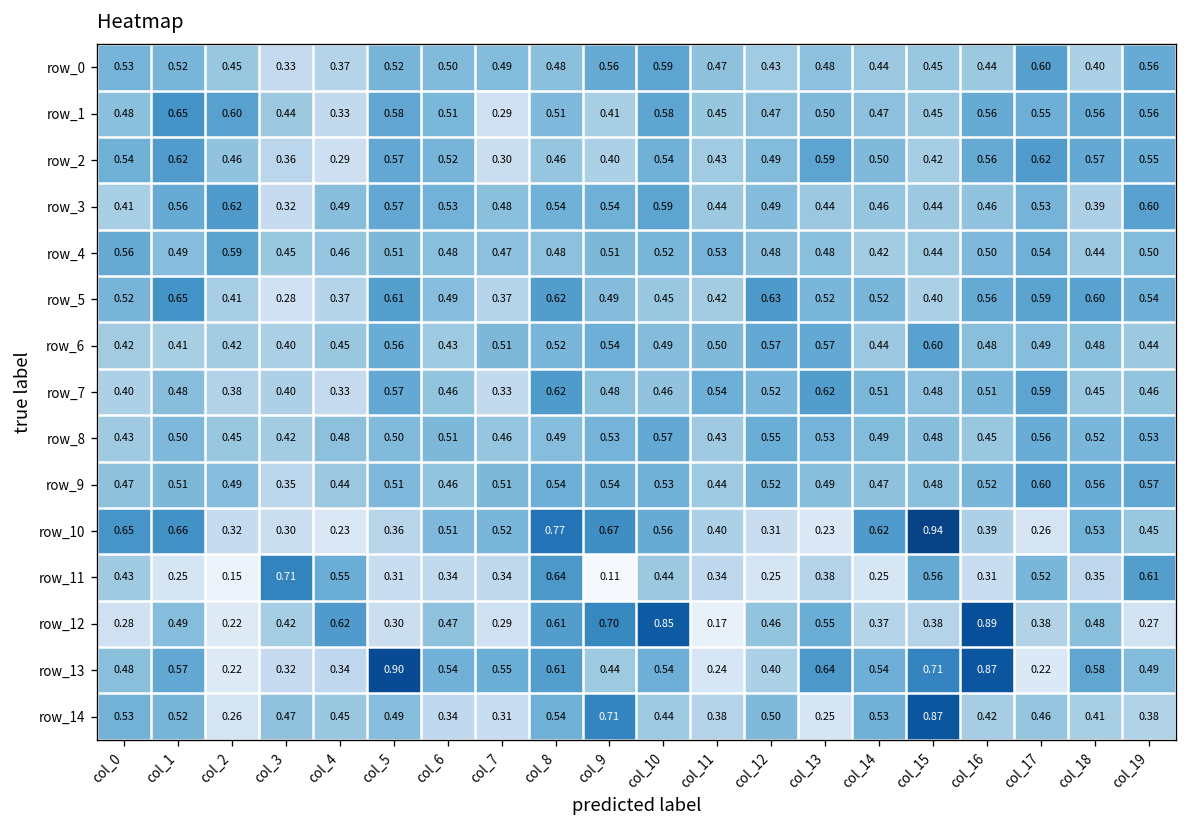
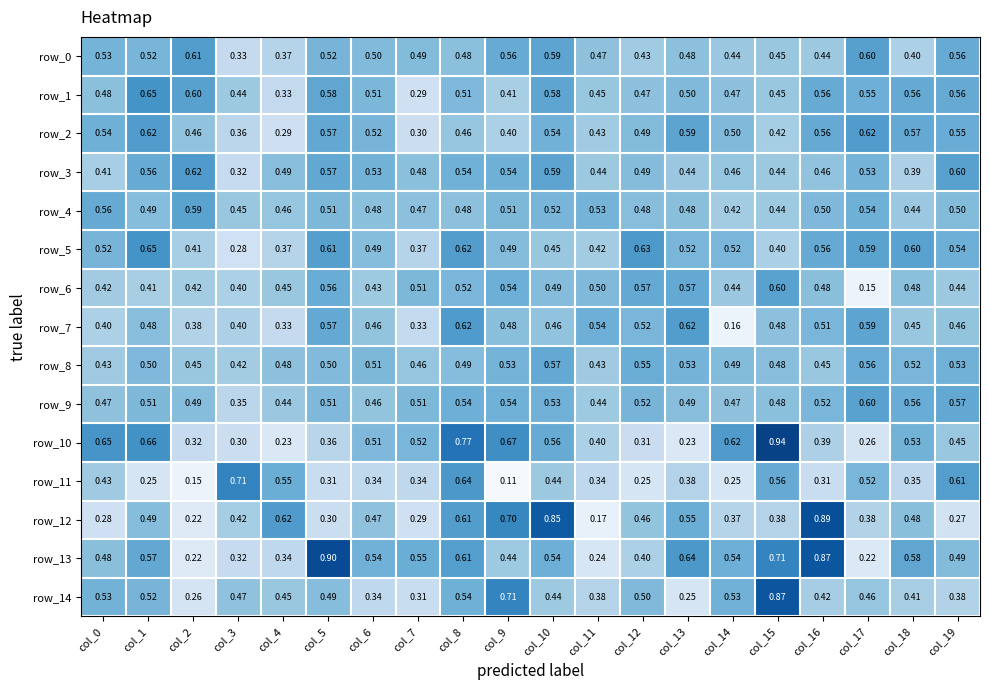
row_0, col_2: 0.45 -> 0.61
row_6, col_17: 0.49 -> 0.15
row_7, col_14: 0.51 -> 0.16
